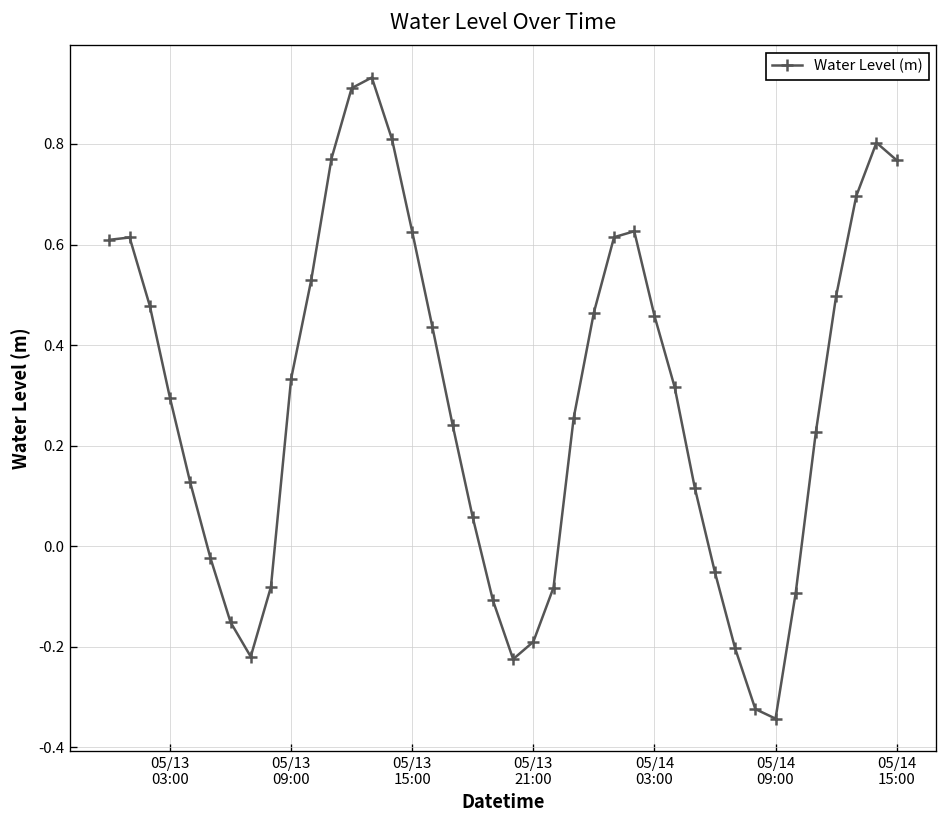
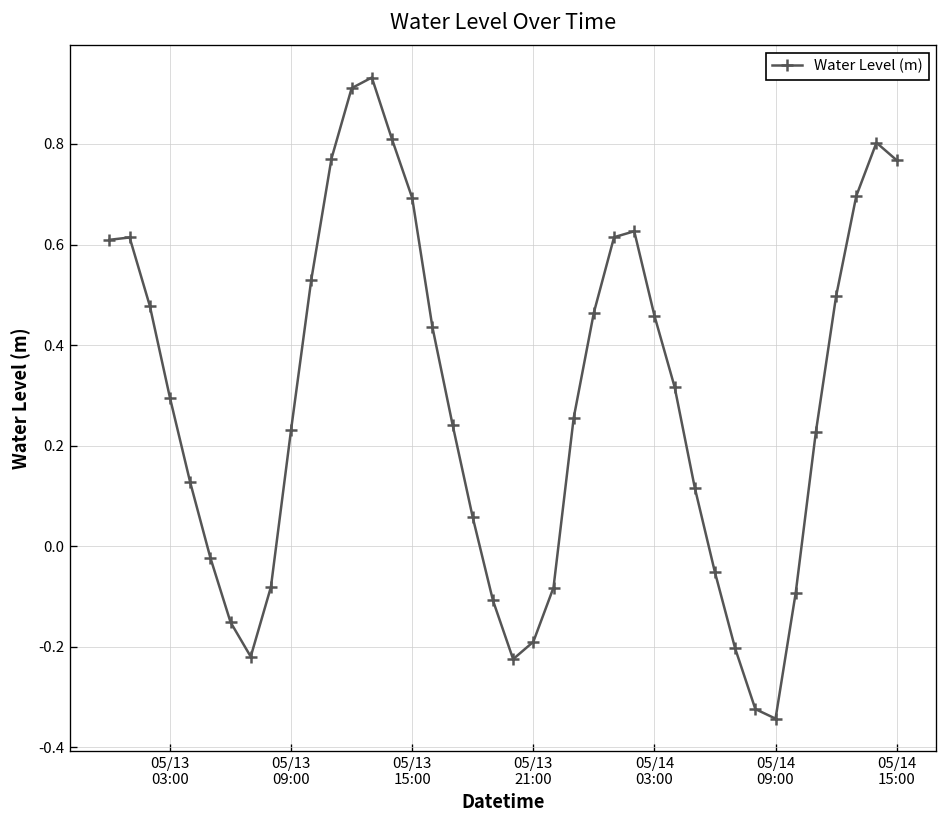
05/13 09:00: 0.33 -> 0.23
05/13 15:00: 0.63 -> 0.69
